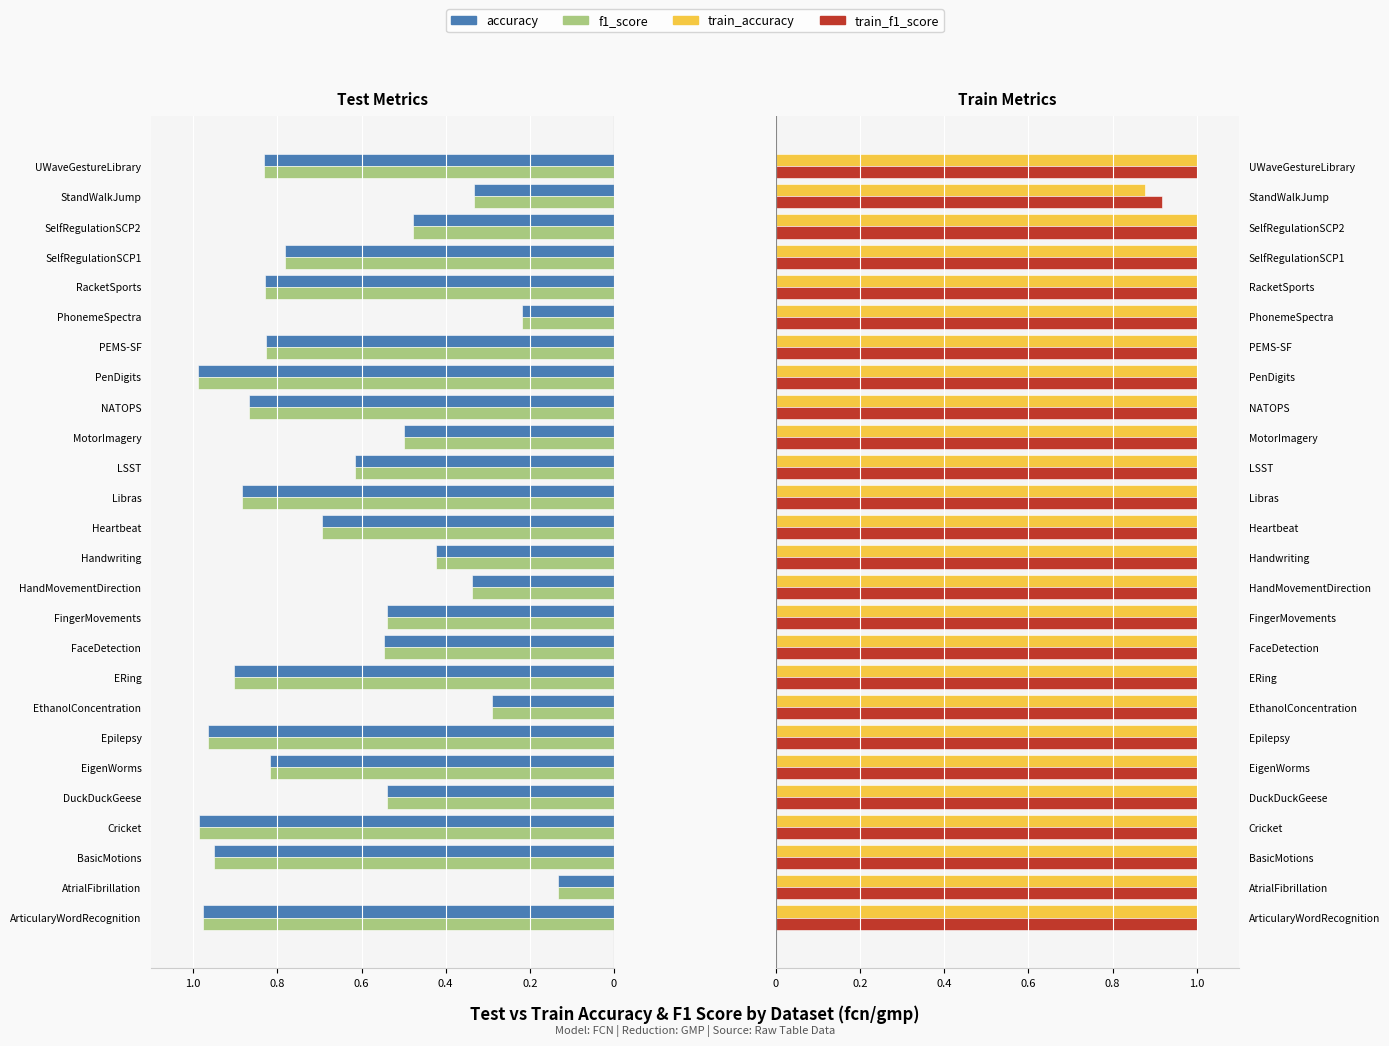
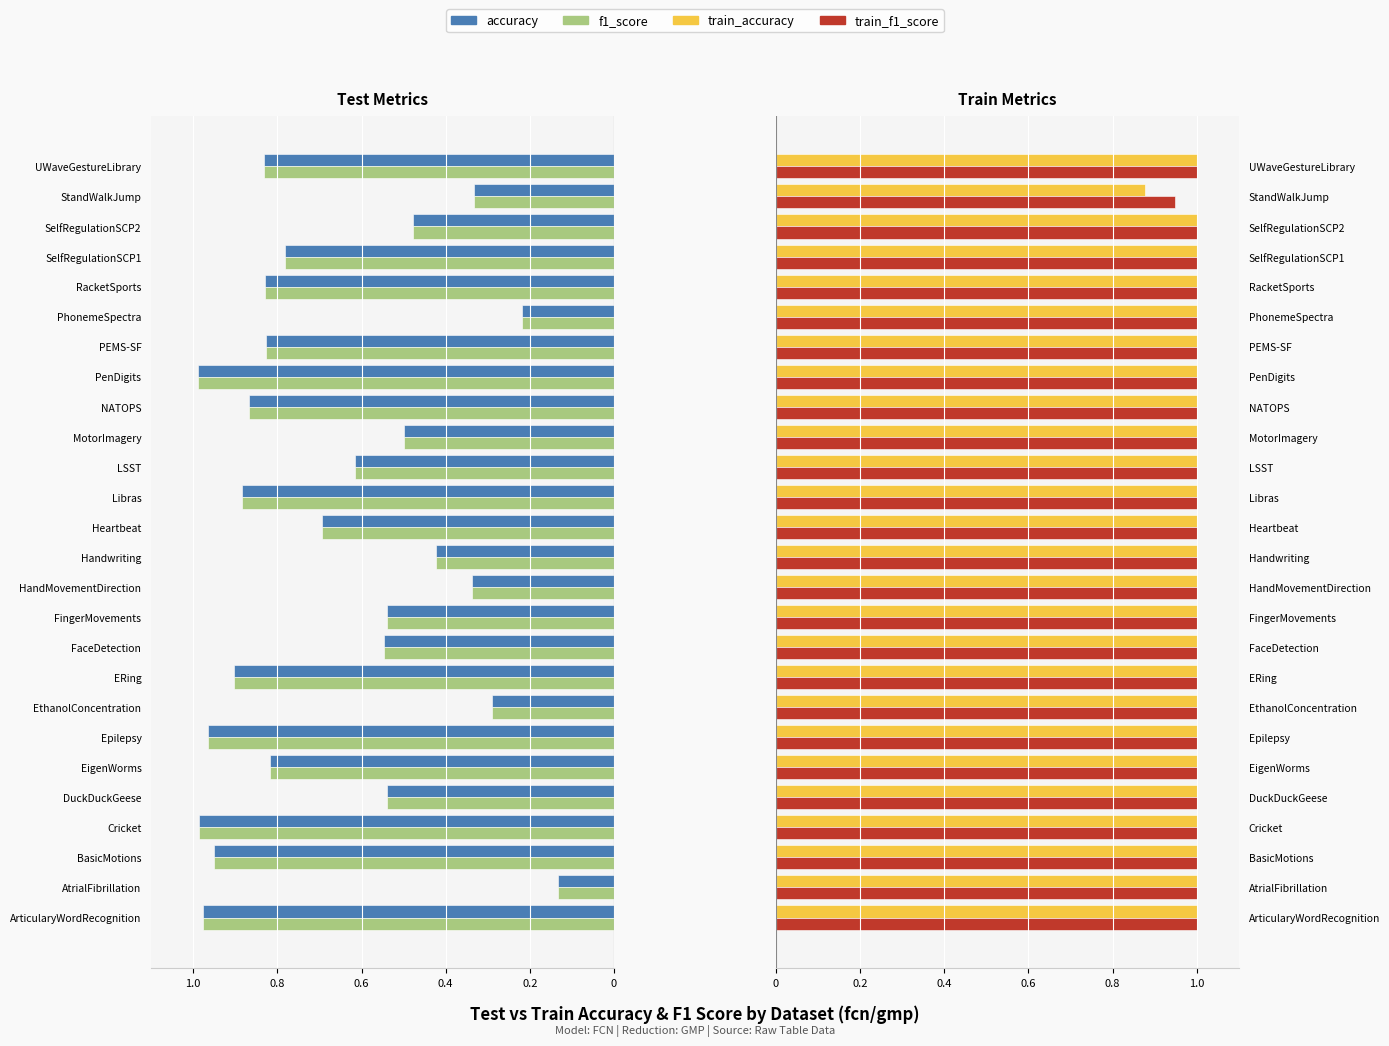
Train Metrics, train_f1_score, StandWalkJump: 0.92 -> 0.95
